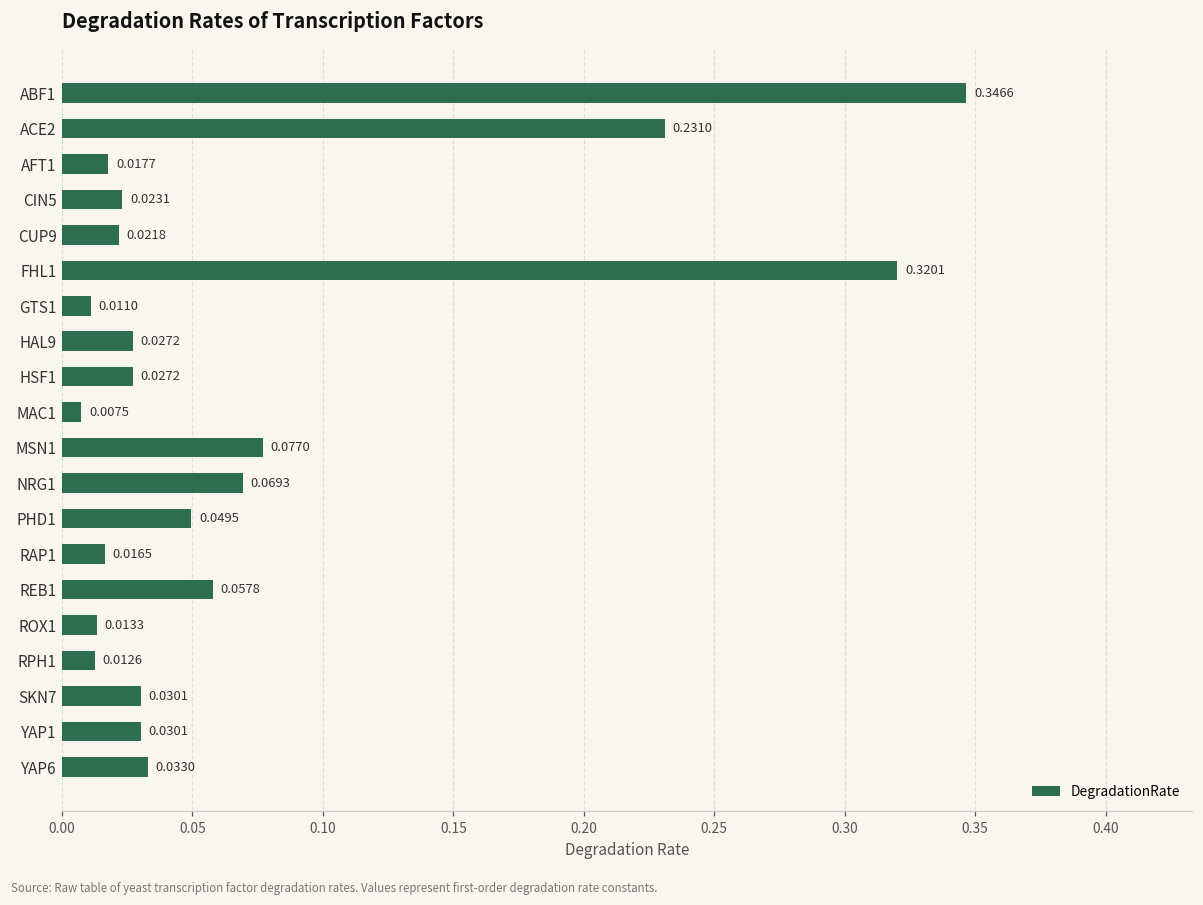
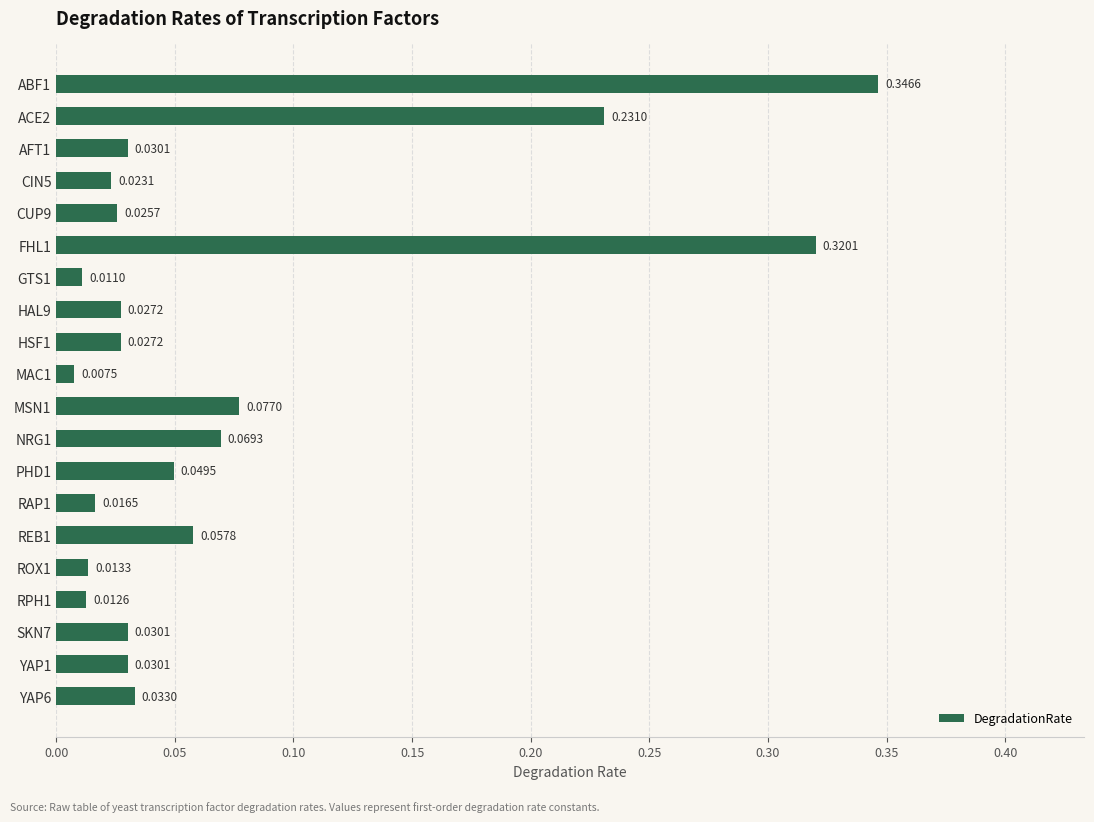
AFT1: 0.0177 -> 0.0301
CUP9: 0.0218 -> 0.0257
